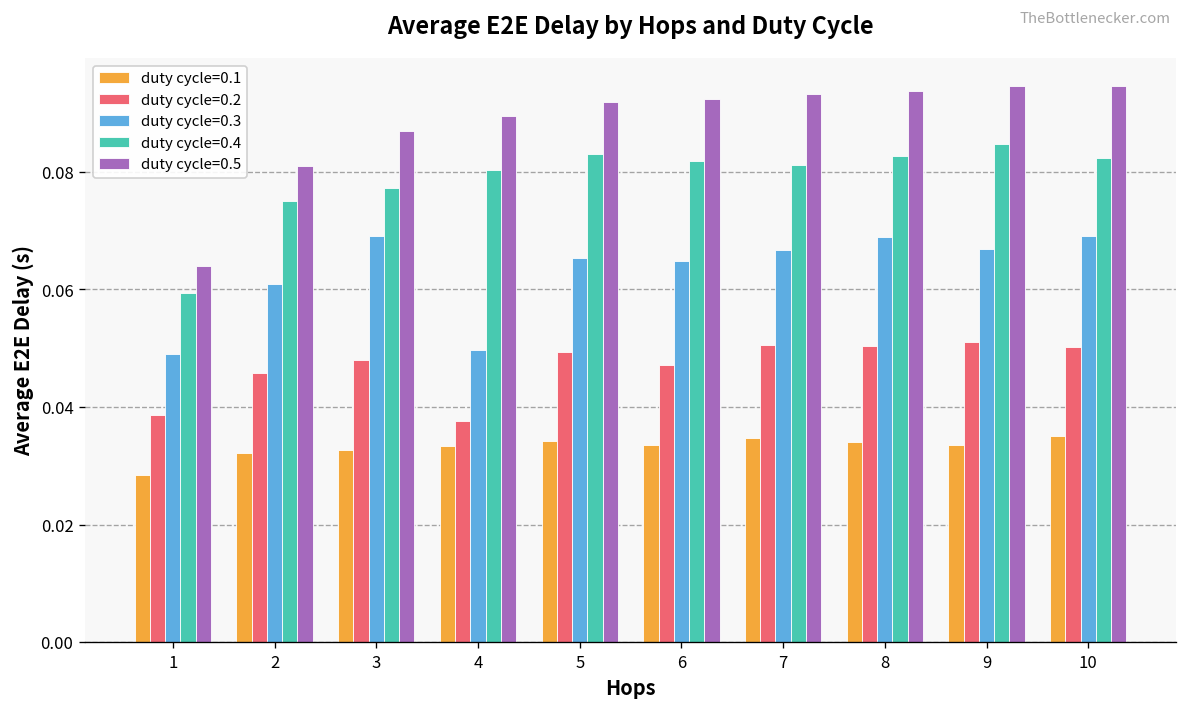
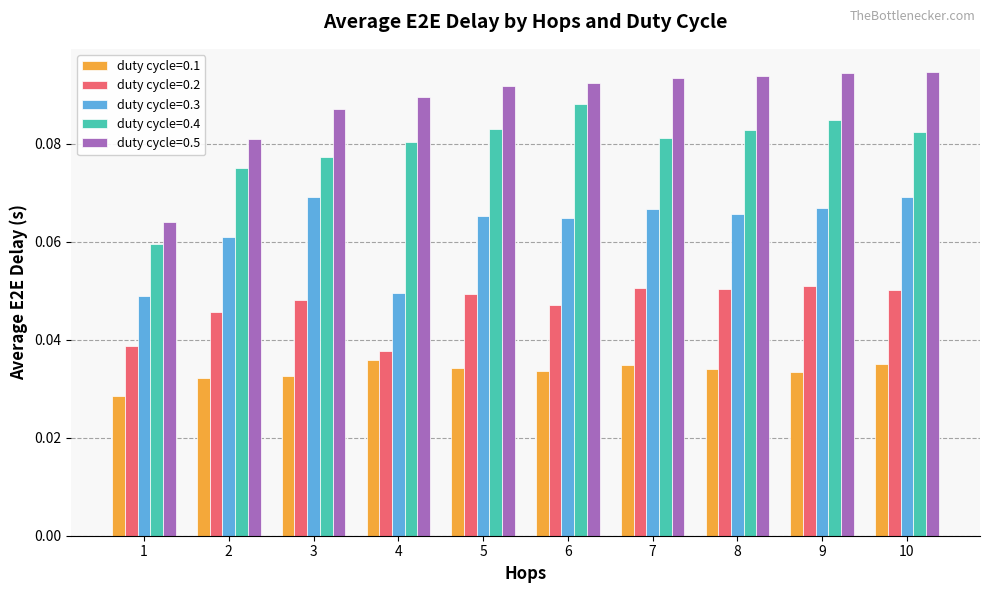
duty cycle=0.1, 4: 0.033 -> 0.036
duty cycle=0.4, 6: 0.082 -> 0.088
duty cycle=0.3, 8: 0.069 -> 0.066
